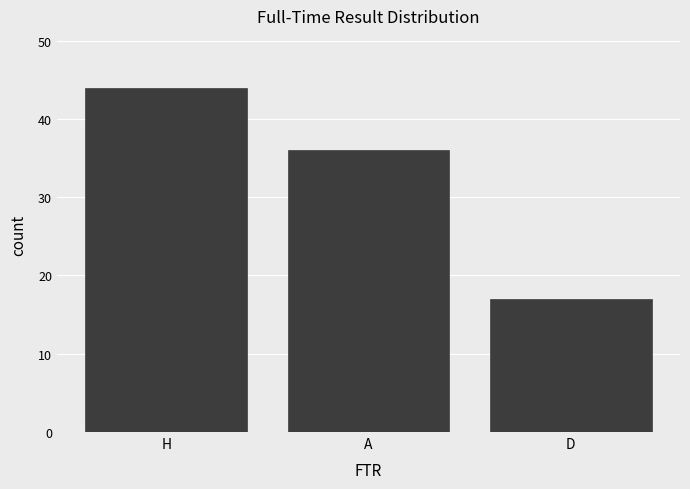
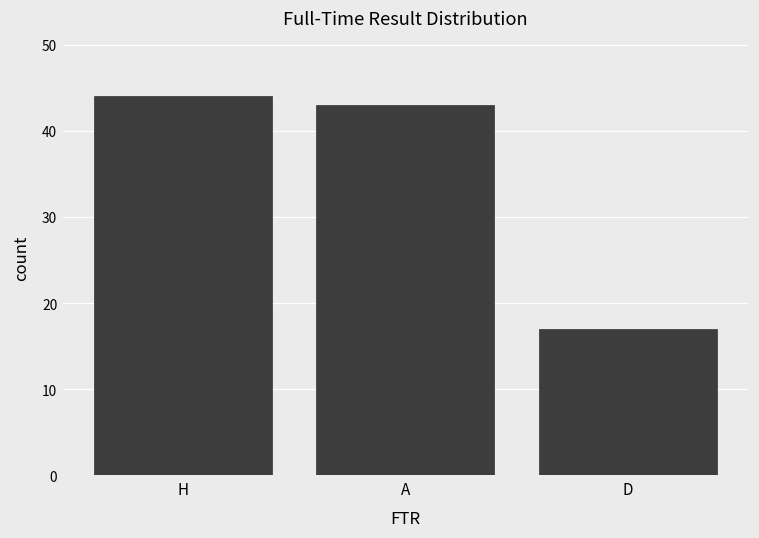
A: 36 -> 43
